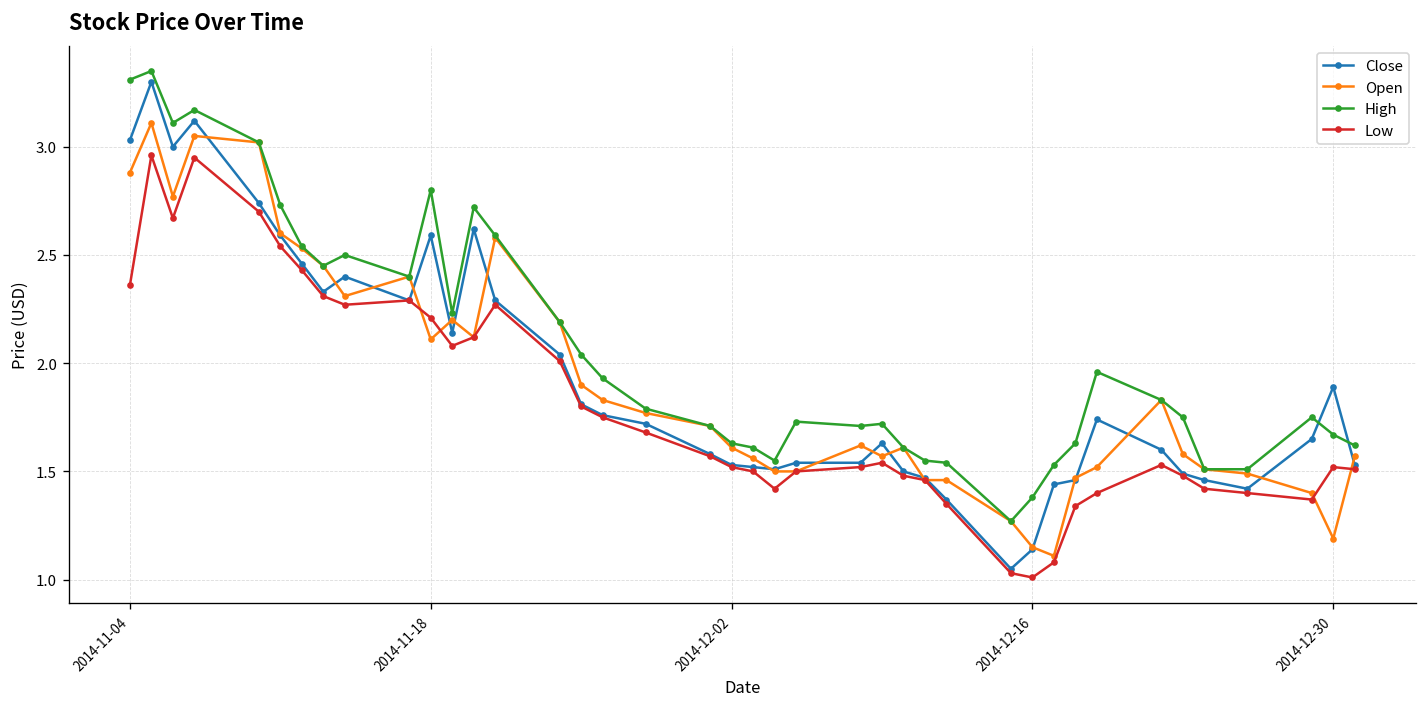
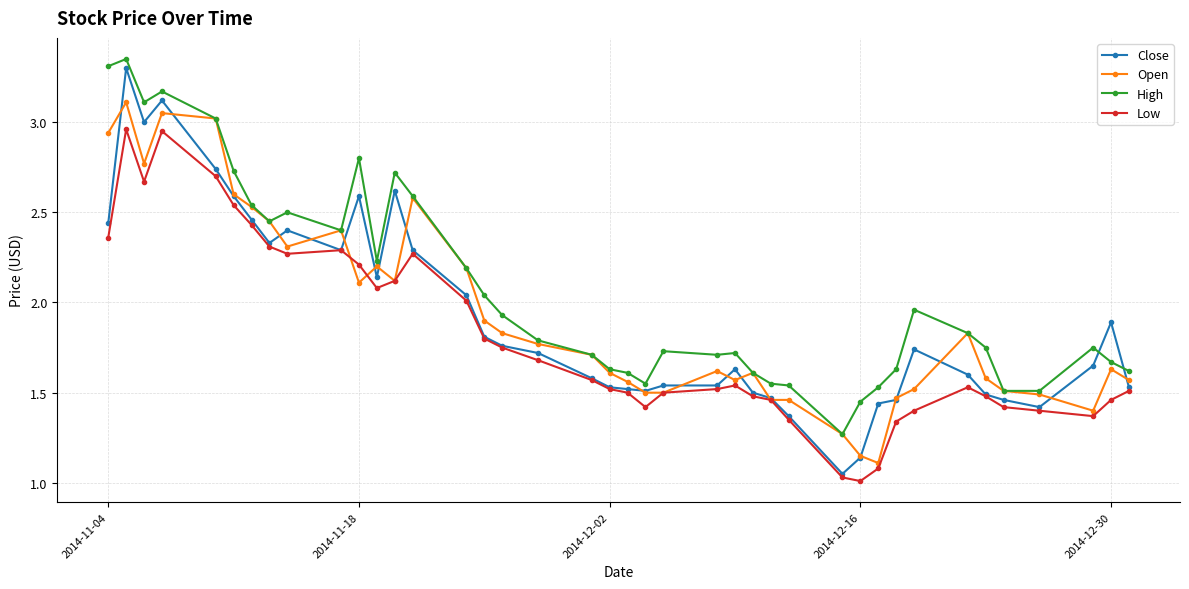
Close, 2014-11-04: 3.03 -> 2.44
Open, 2014-11-04: 2.88 -> 2.94
High, 2014-12-16: 1.38 -> 1.45
Open, 2014-12-30: 1.19 -> 1.63
Low, 2014-12-30: 1.52 -> 1.46
